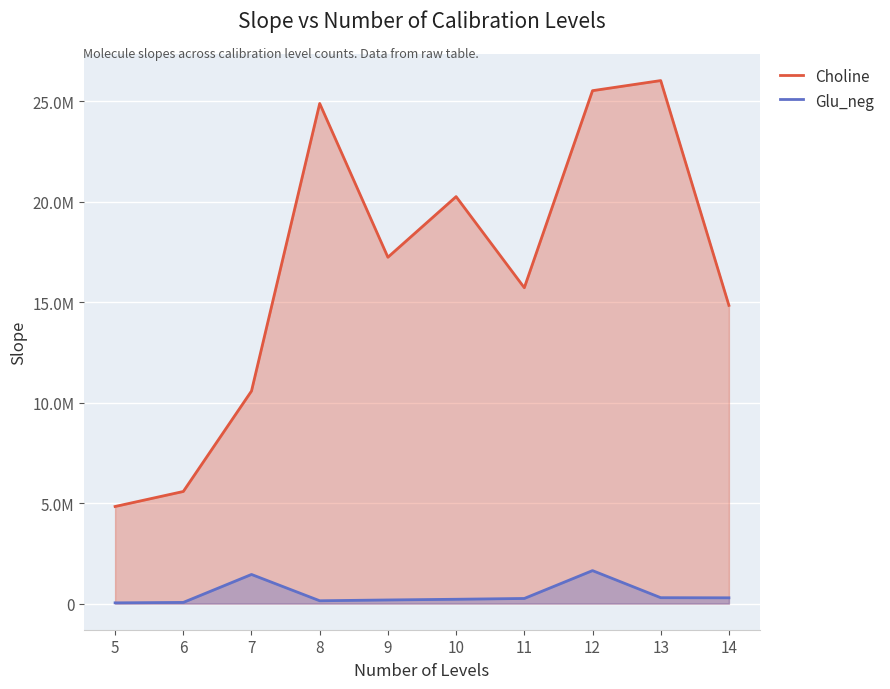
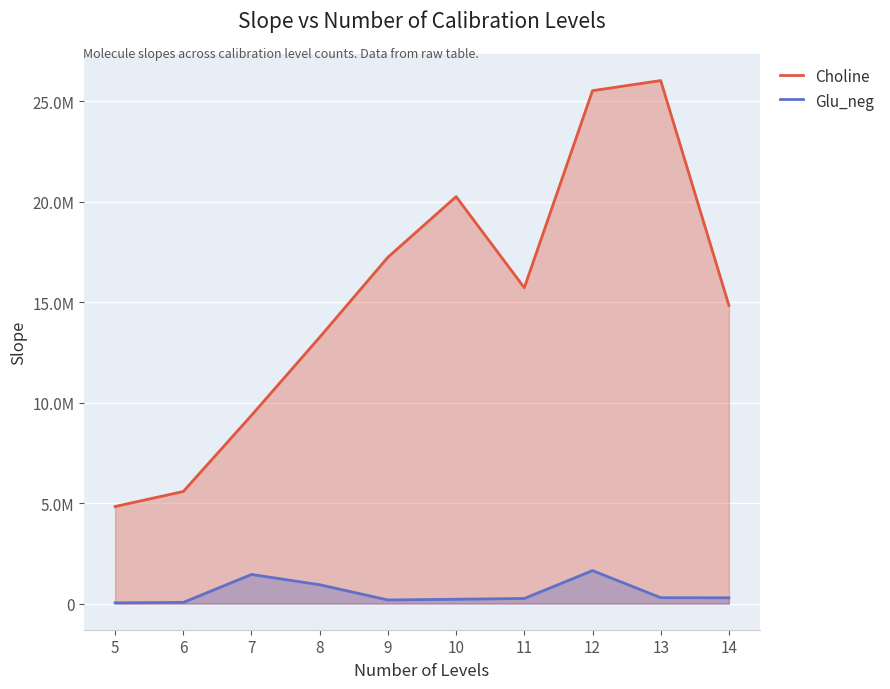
Choline, 7: 10600000 -> 9400000
Choline, 8: 24900000 -> 13300000
Glu_neg, 8: 100000 -> 900000
